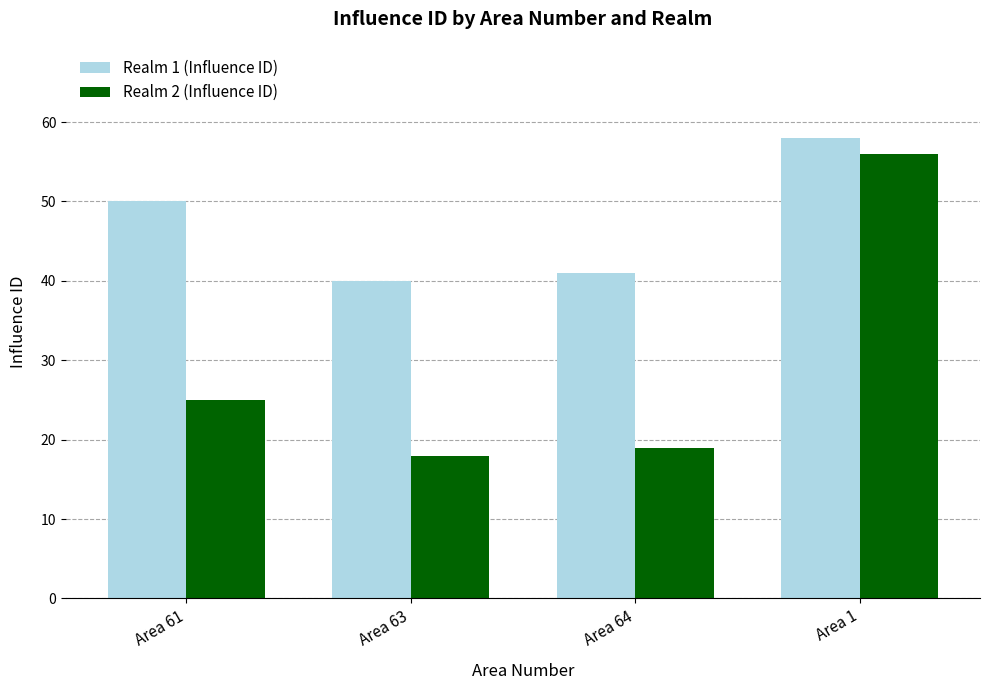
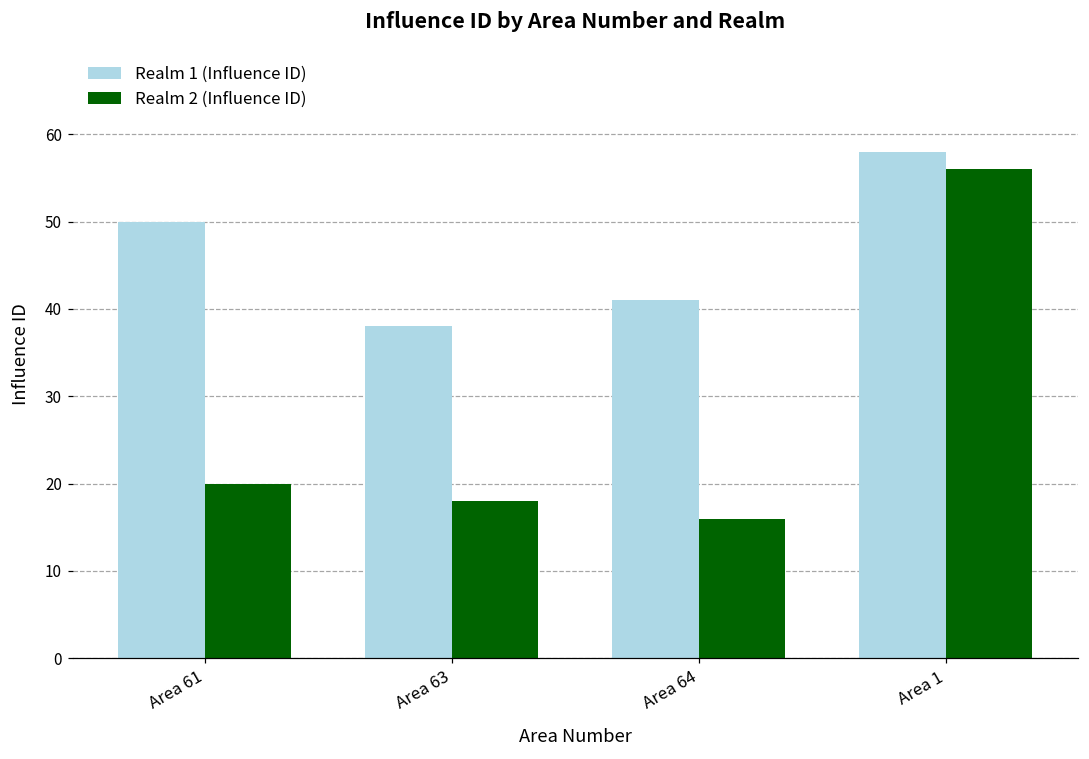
Realm 2 (Influence ID), Area 61: 25 -> 20
Realm 1 (Influence ID), Area 63: 40 -> 38
Realm 2 (Influence ID), Area 64: 19 -> 16
